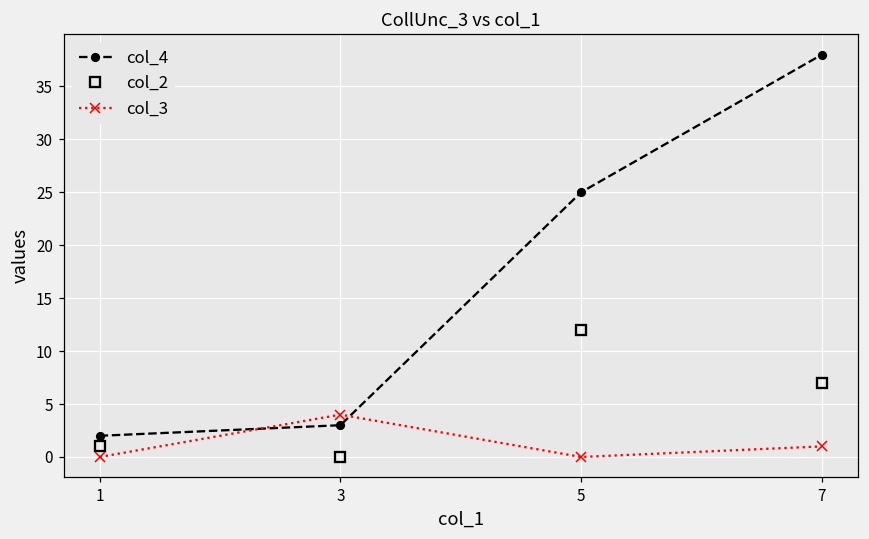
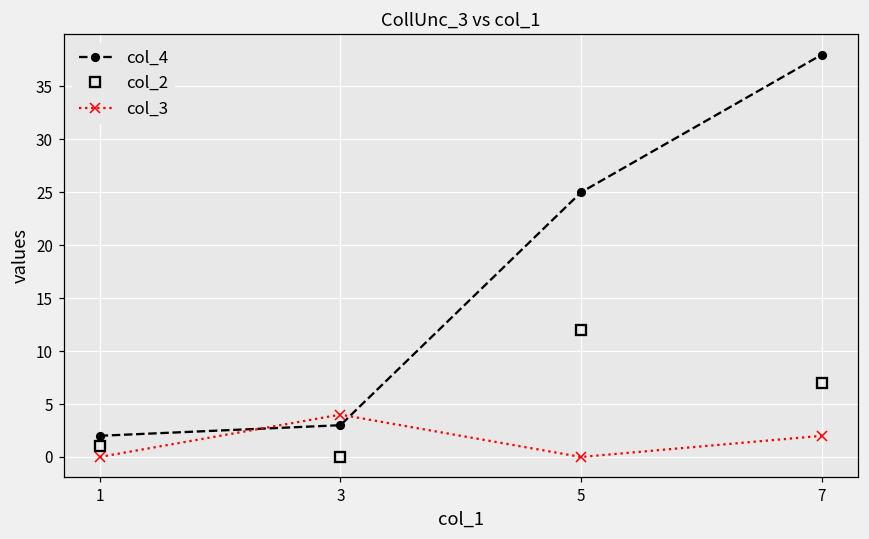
col_3, 7: 1 -> 2
